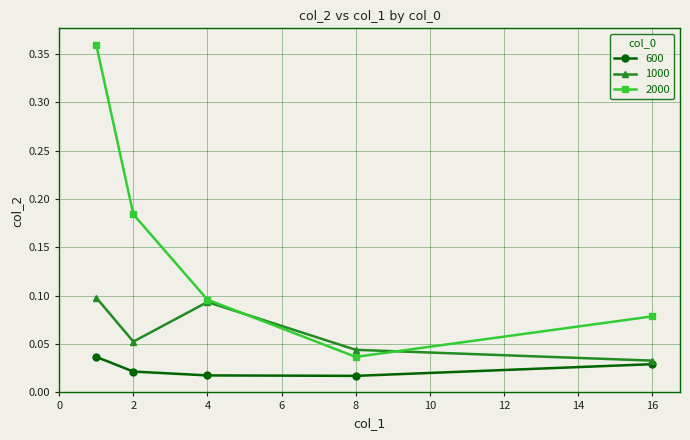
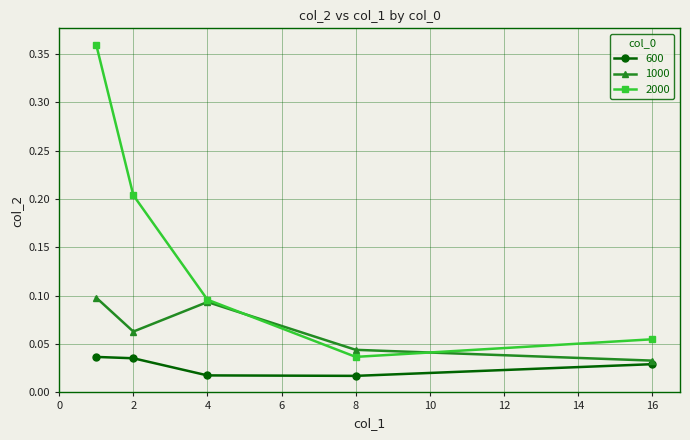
600, 2: 0.02 -> 0.04
1000, 2: 0.05 -> 0.06
2000, 2: 0.18 -> 0.20
2000, 16: 0.08 -> 0.05
